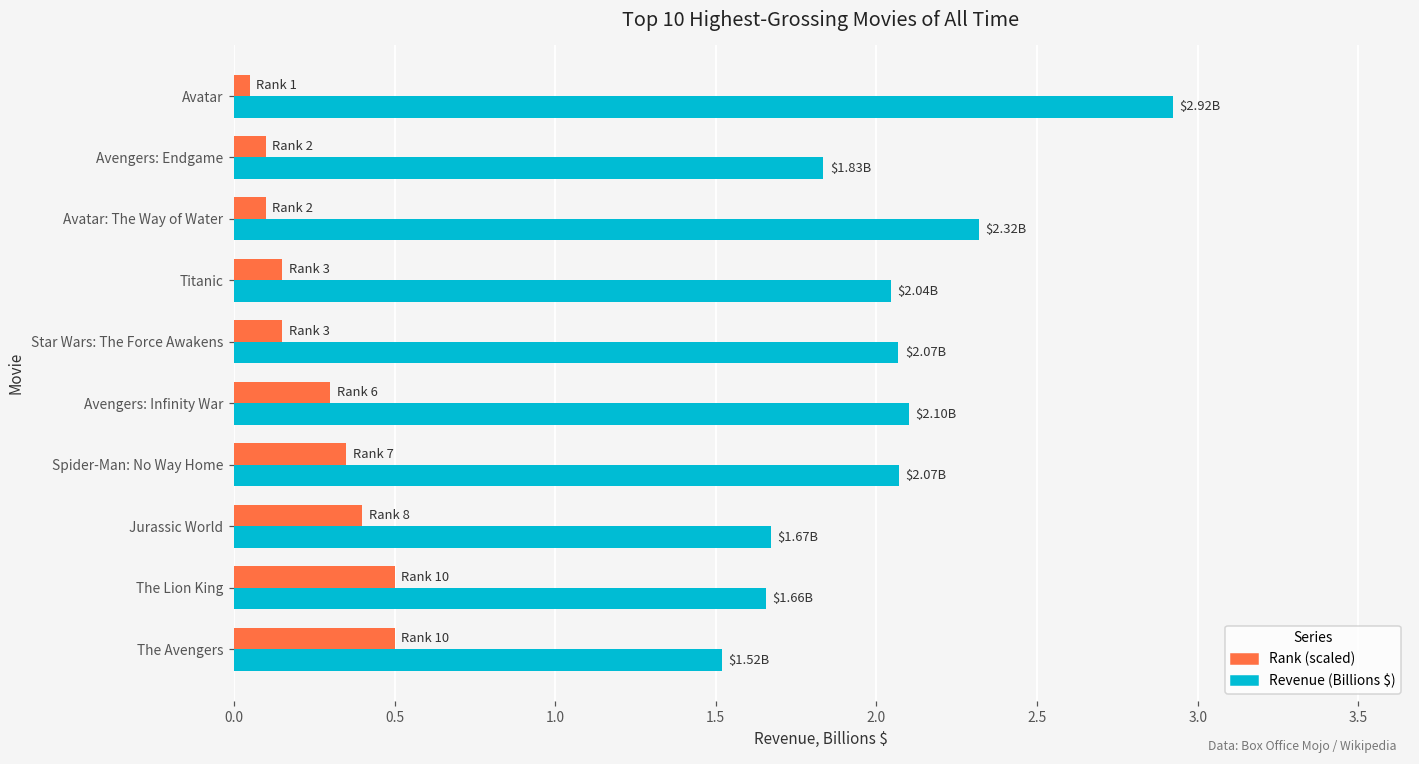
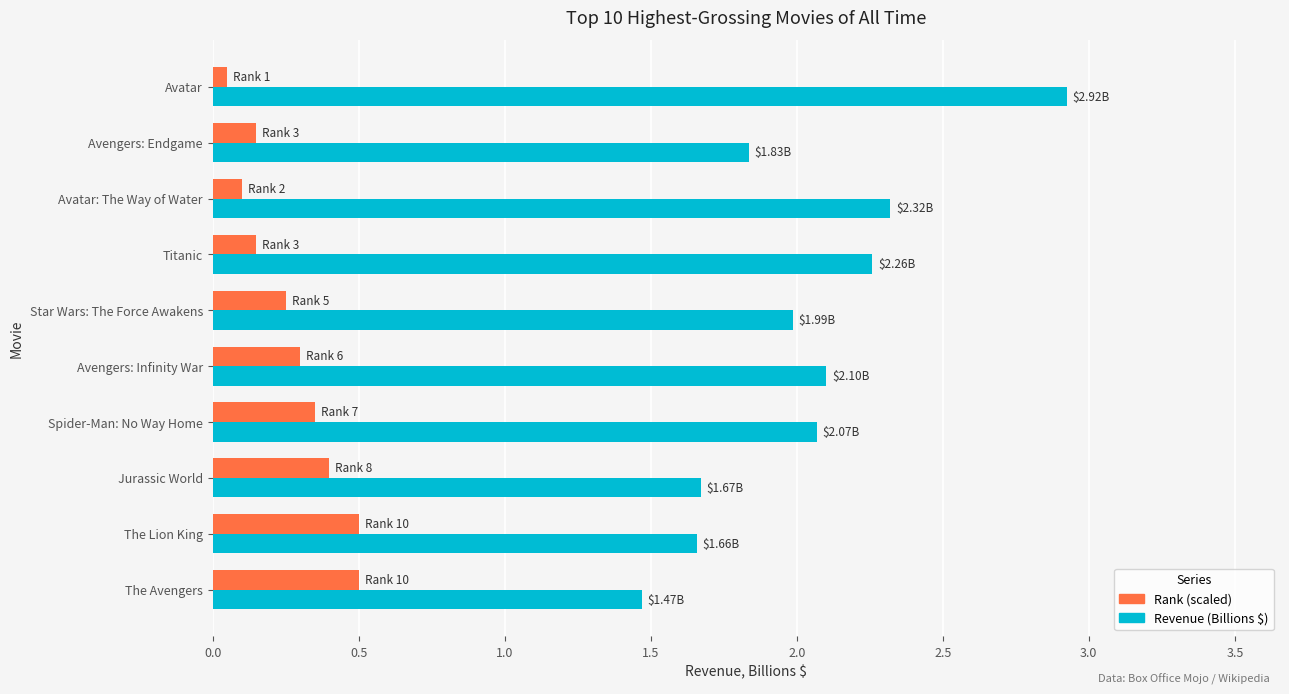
Rank (scaled), Avengers: Endgame: 2 -> 3
Revenue (Billions $), Titanic: $2.04B -> $2.26B
Rank (scaled), Star Wars: The Force Awakens: 3 -> 5
Revenue (Billions $), Star Wars: The Force Awakens: $2.07B -> $1.99B
Revenue (Billions $), The Avengers: $1.52B -> $1.47B
